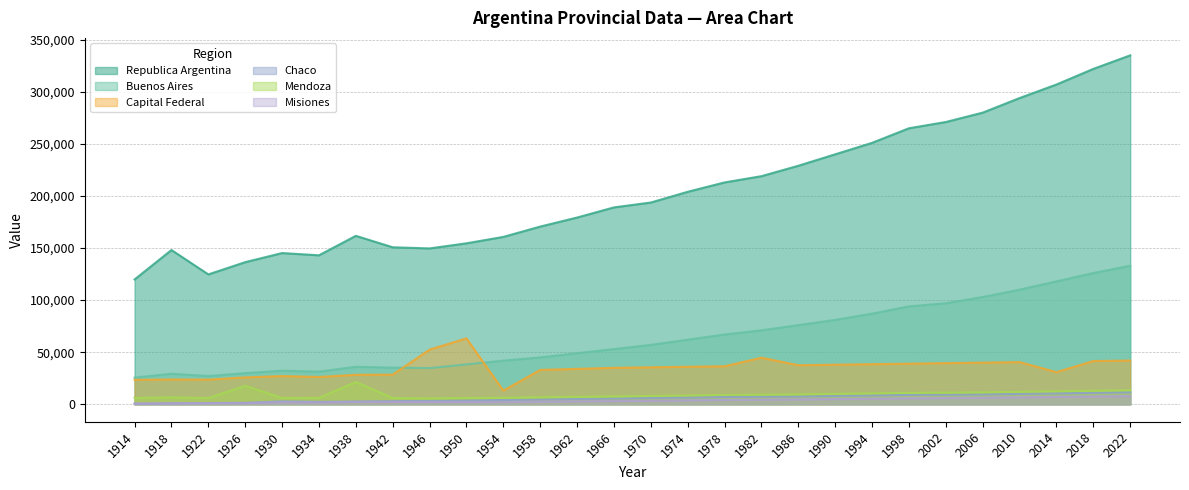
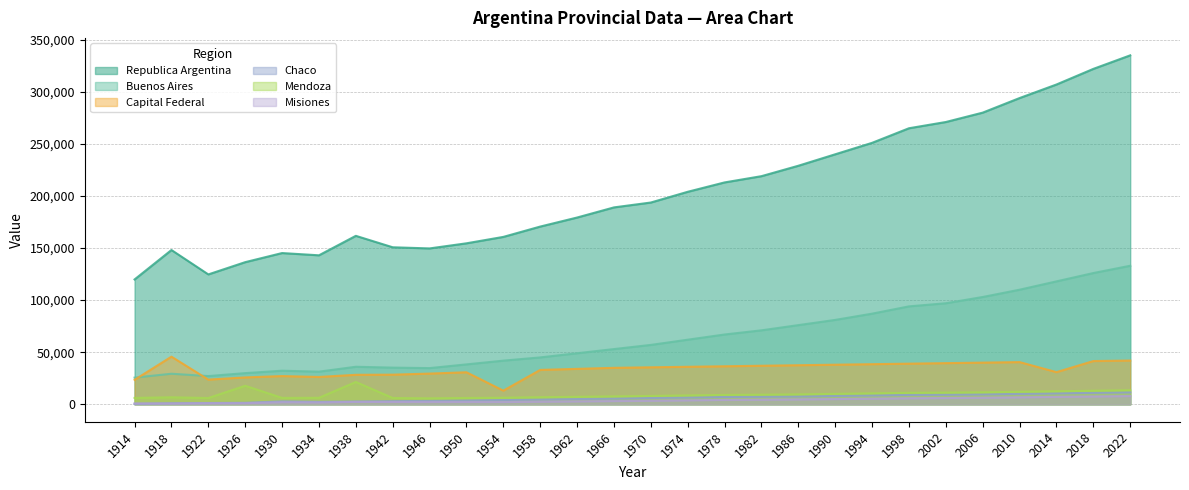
Capital Federal, 1918: 24,000 -> 46,000
Capital Federal, 1946: 52,000 -> 29,000
Capital Federal, 1950: 63,000 -> 31,000
Capital Federal, 1982: 45,000 -> 37,000
